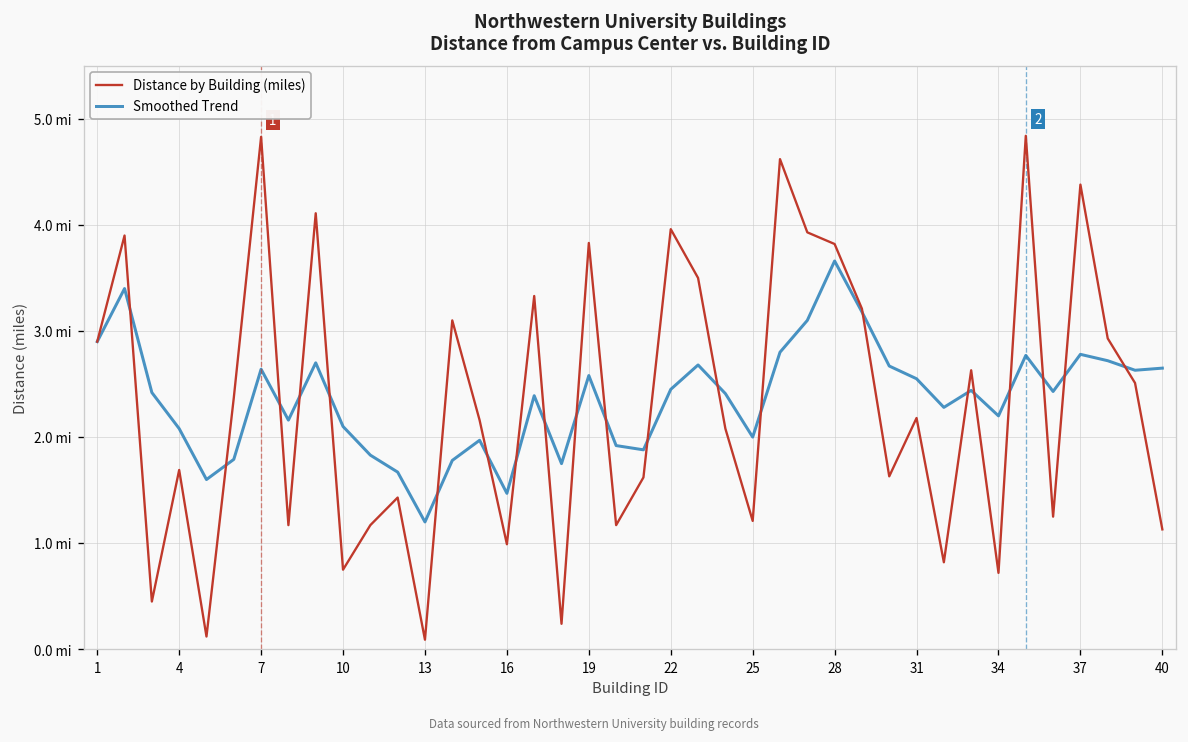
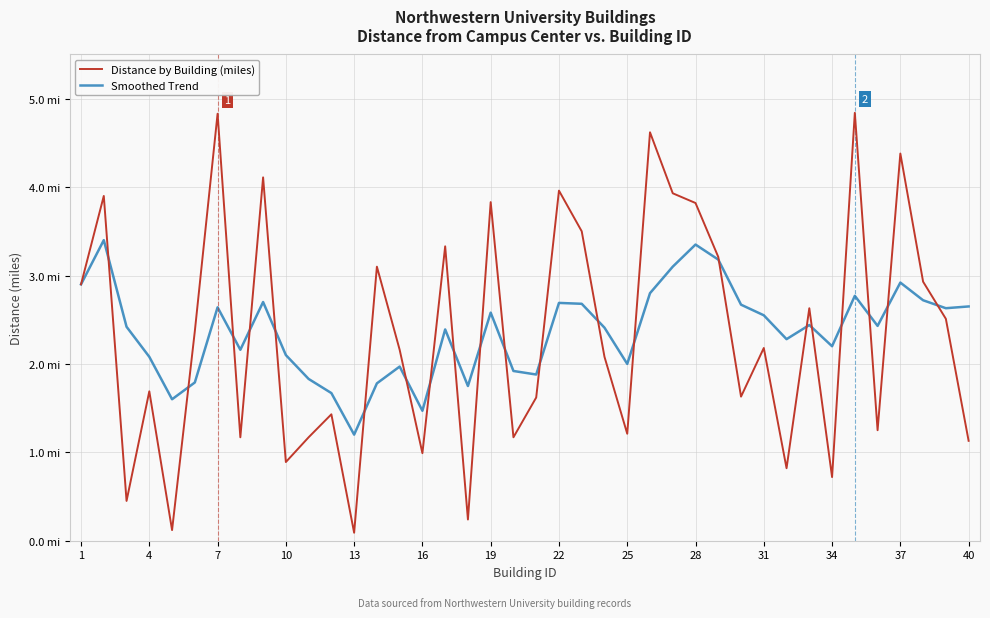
Distance by Building (miles), 10: 0.8 mi -> 0.9 mi
Smoothed Trend, 22: 2.5 mi -> 2.7 mi
Smoothed Trend, 28: 3.7 mi -> 3.4 mi
Smoothed Trend, 37: 2.8 mi -> 2.9 mi
